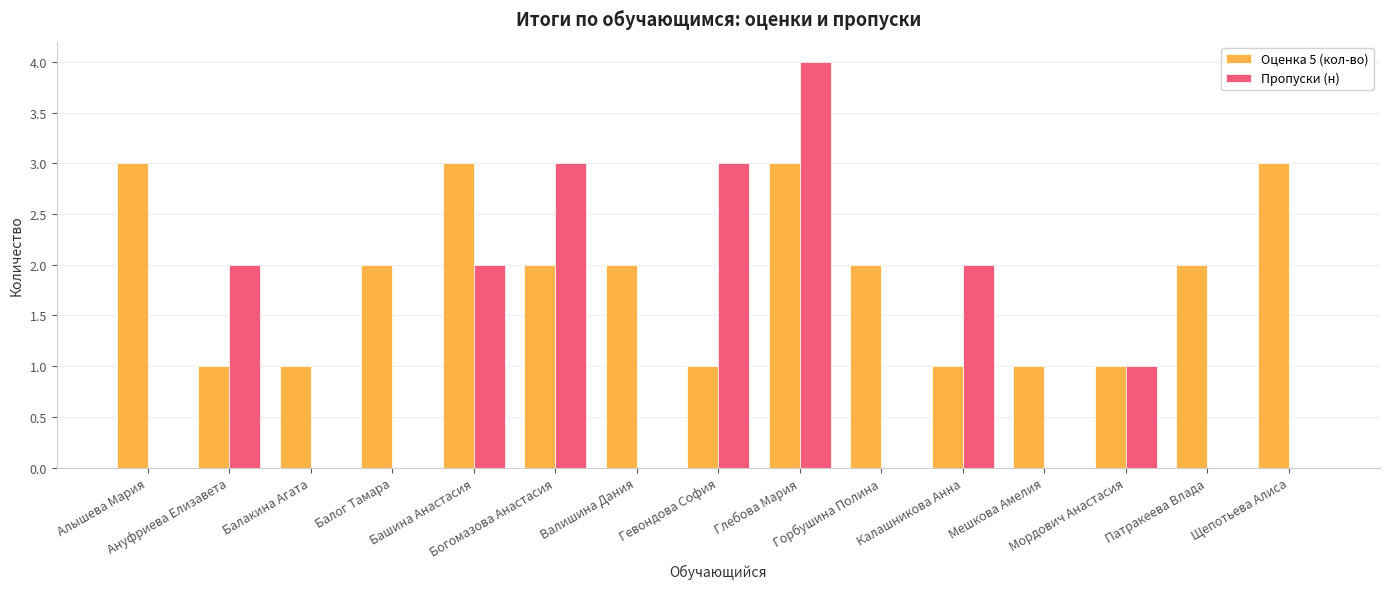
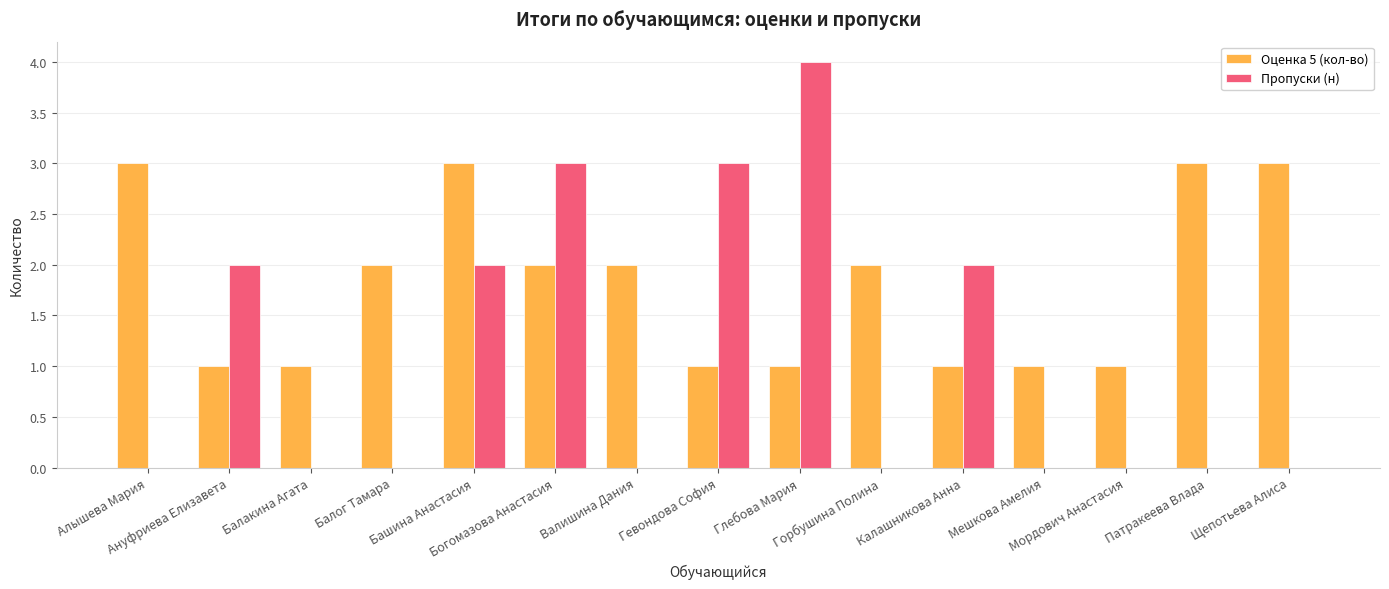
Оценка 5 (кол-во), Глебова Мария: 3 -> 1
Пропуски (н), Мордович Анастасия: 1 -> 0
Оценка 5 (кол-во), Патракеева Влада: 2 -> 3
